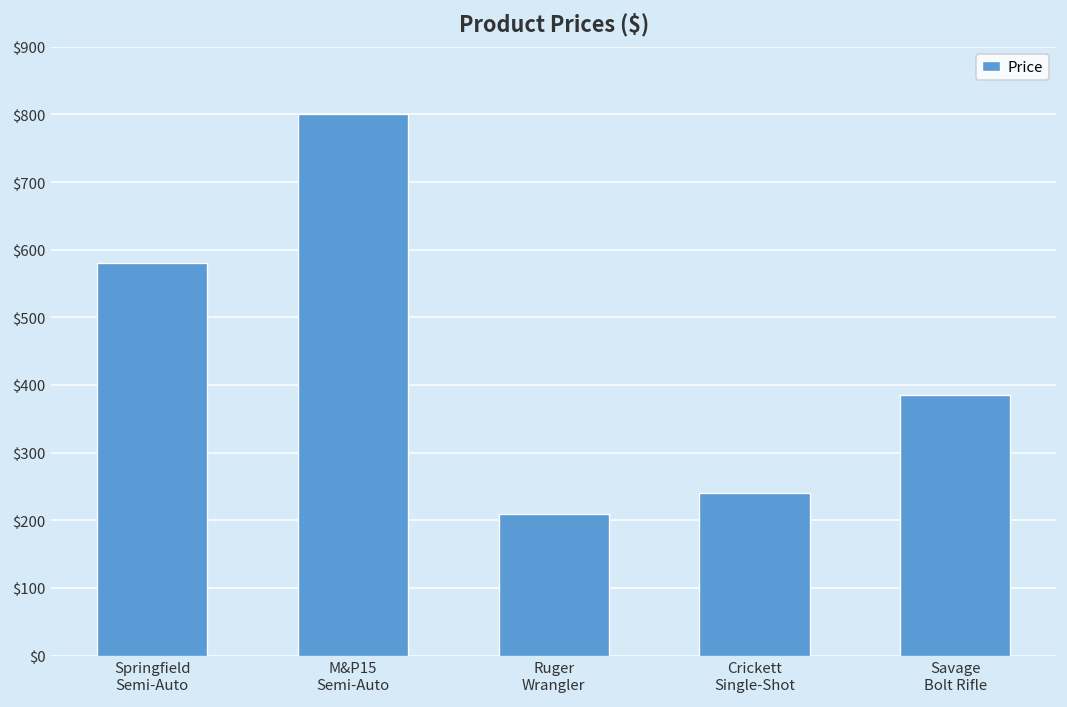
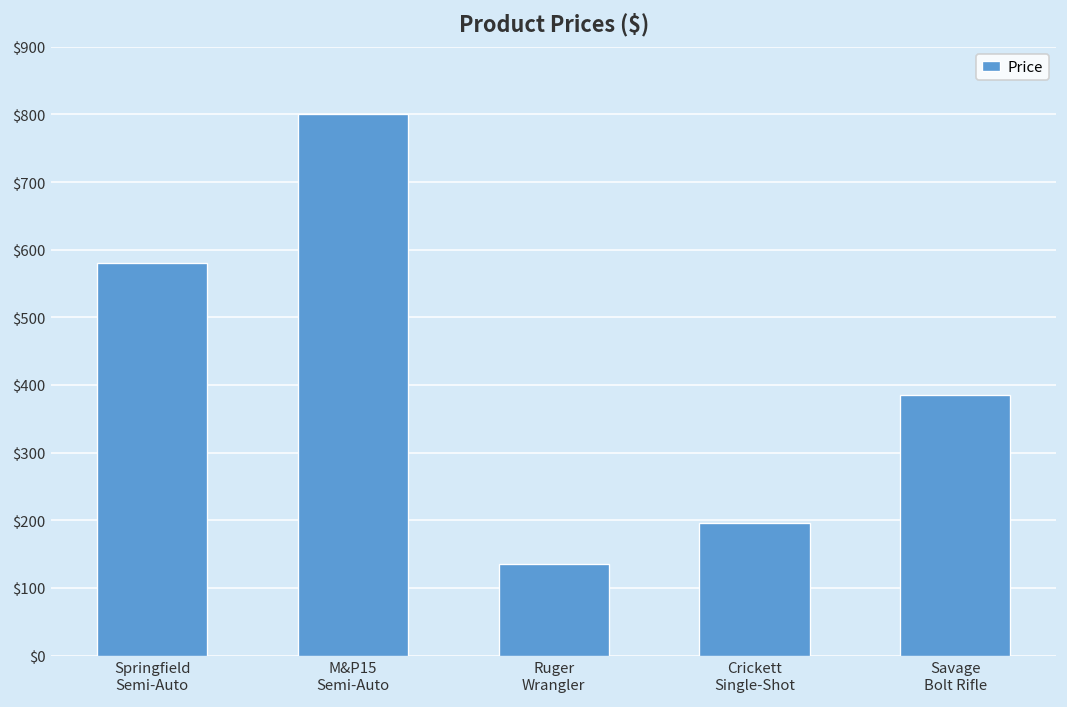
Ruger Wrangler: $210 -> $140
Crickett Single-Shot: $240 -> $200
